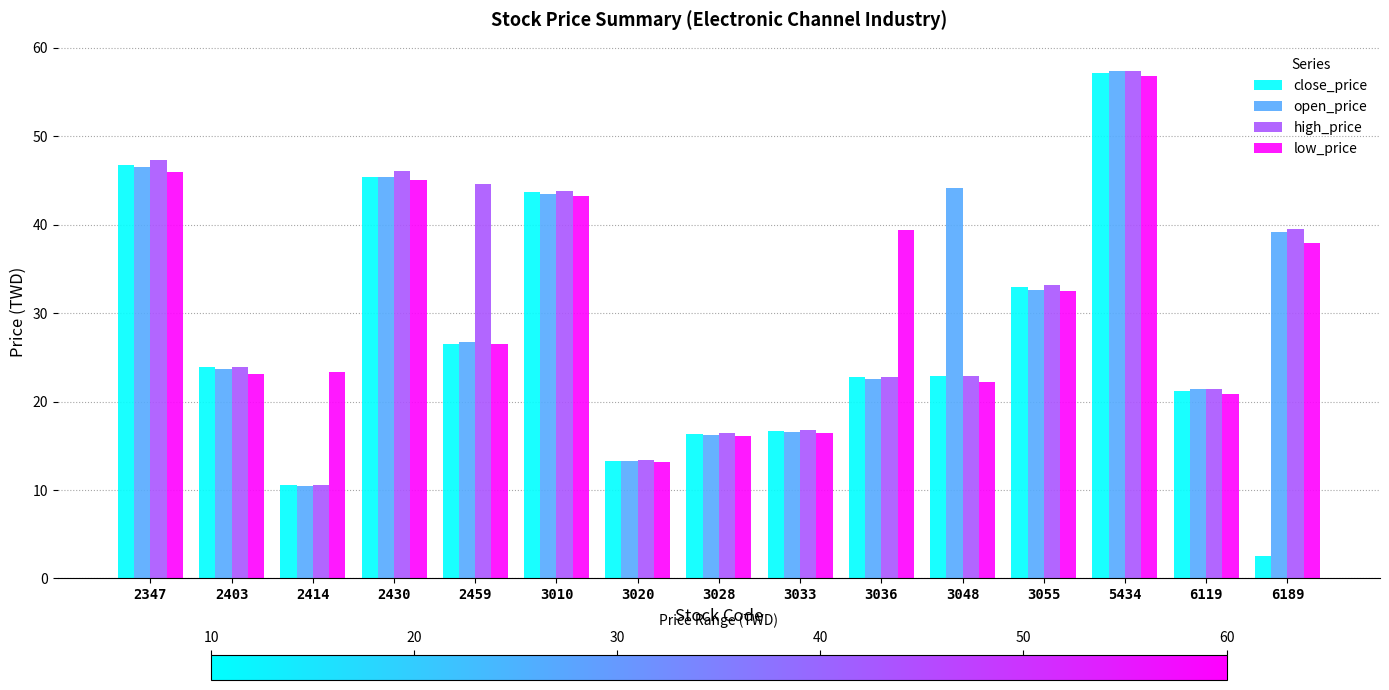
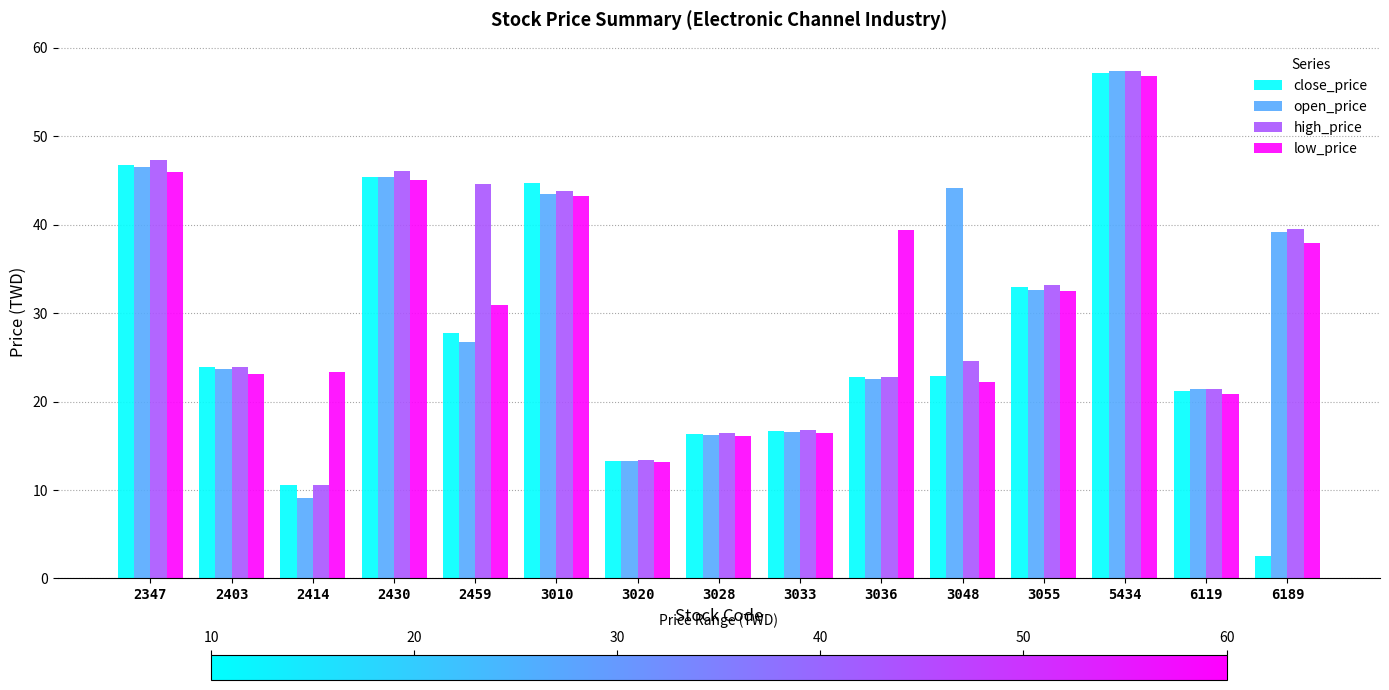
open_price, 2414: 11 -> 9
close_price, 2459: 27 -> 28
low_price, 2459: 27 -> 31
close_price, 3010: 44 -> 45
high_price, 3048: 23 -> 25
